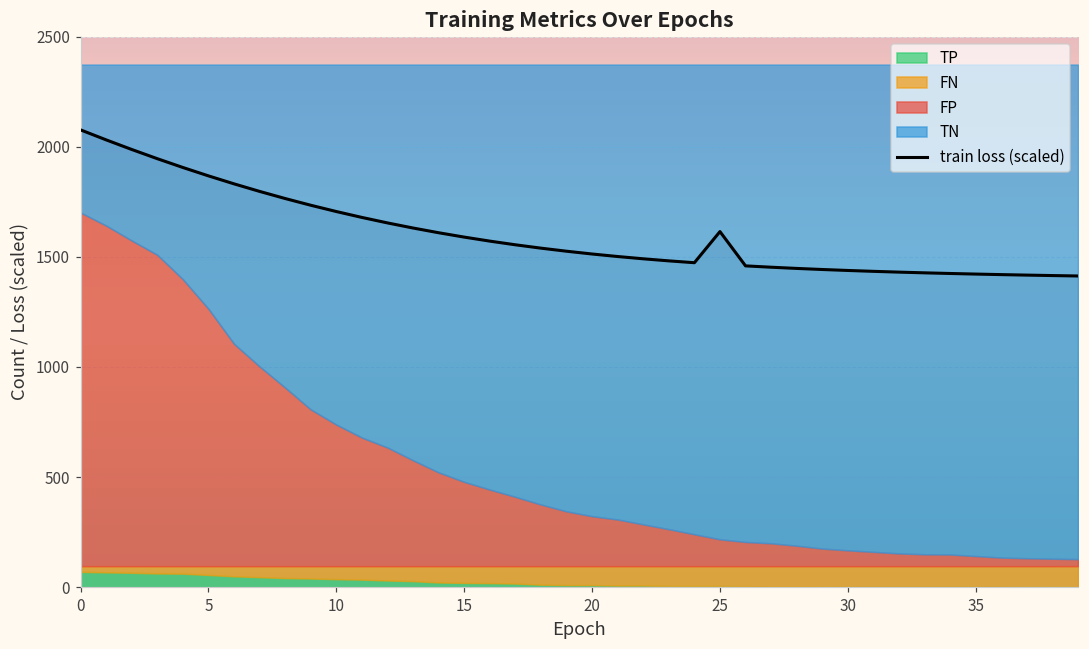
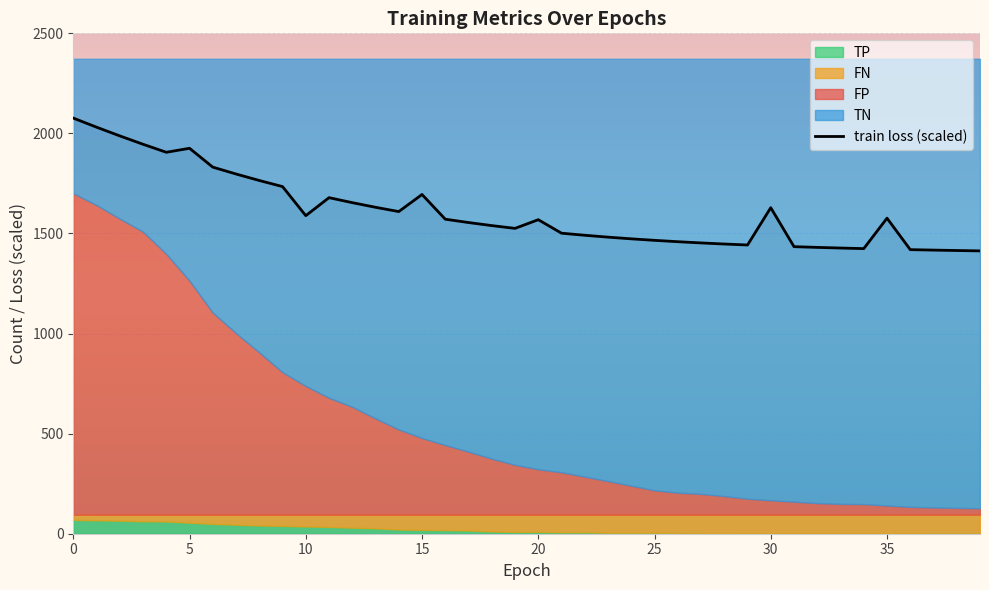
train loss (scaled), 5: 1870 -> 1930
train loss (scaled), 10: 1710 -> 1590
train loss (scaled), 15: 1590 -> 1690
train loss (scaled), 20: 1510 -> 1570
train loss (scaled), 25: 1610 -> 1470
train loss (scaled), 30: 1440 -> 1630
train loss (scaled), 35: 1420 -> 1580
